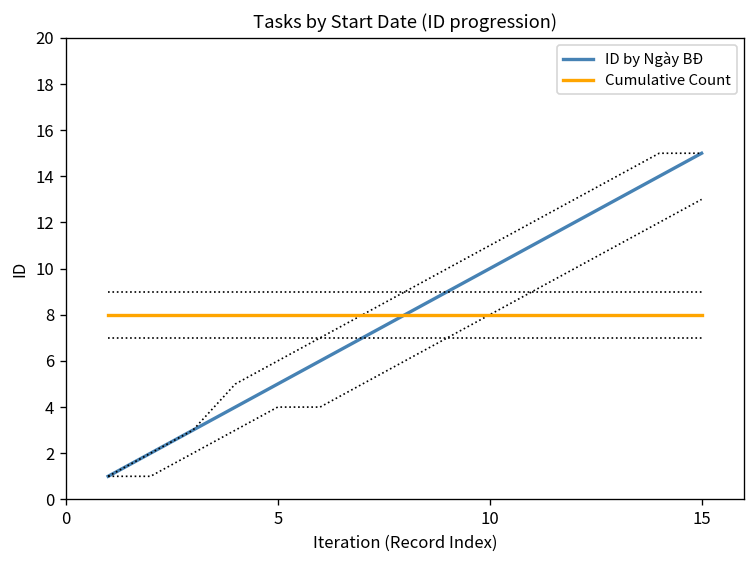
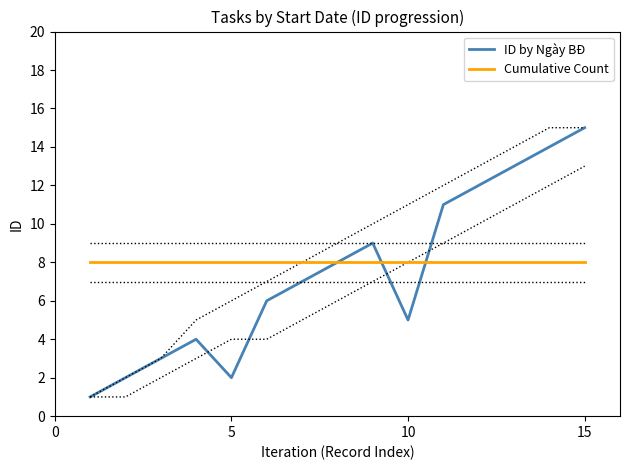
ID by Ngày BĐ, 5: 5 -> 2
ID by Ngày BĐ, 10: 10 -> 5
